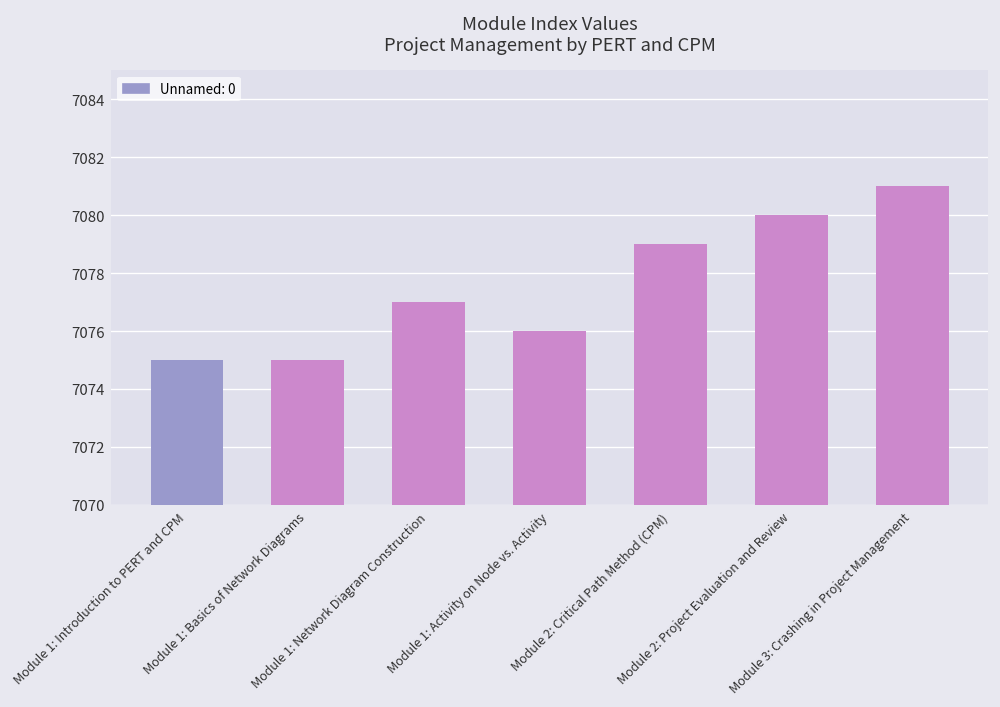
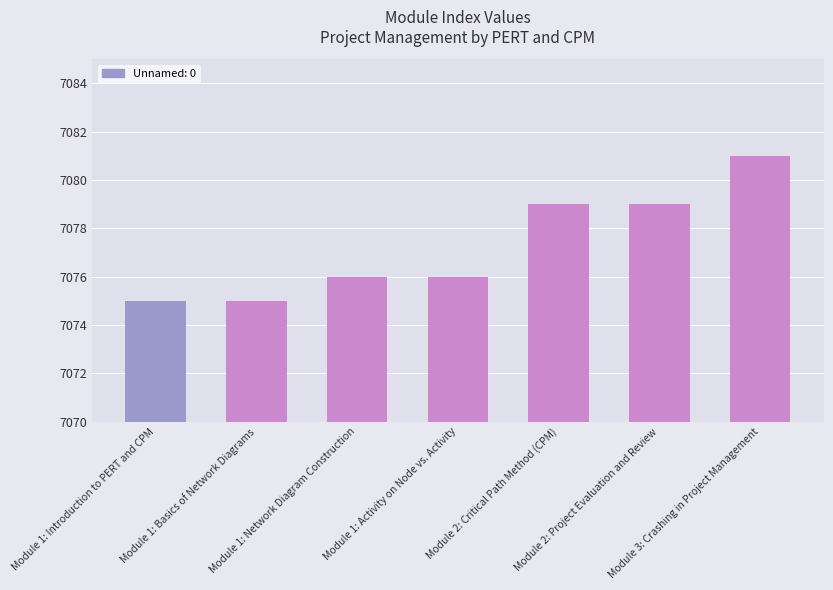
Module 1: Network Diagram Construction: 7077 -> 7076
Module 2: Project Evaluation and Review: 7080 -> 7079
